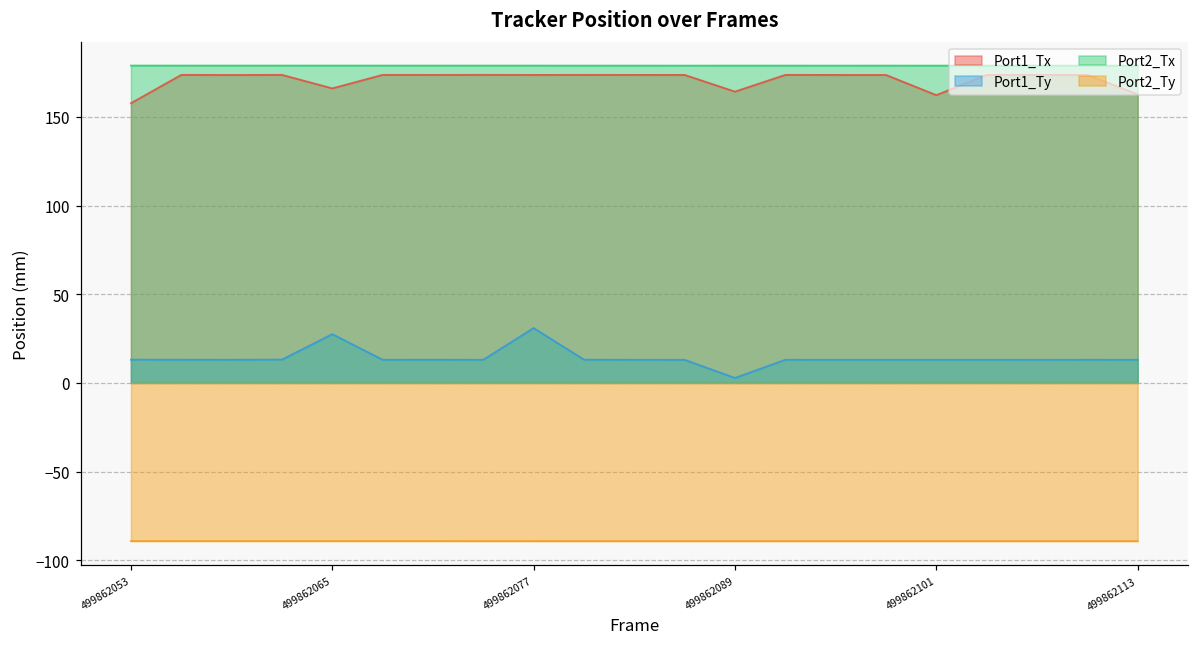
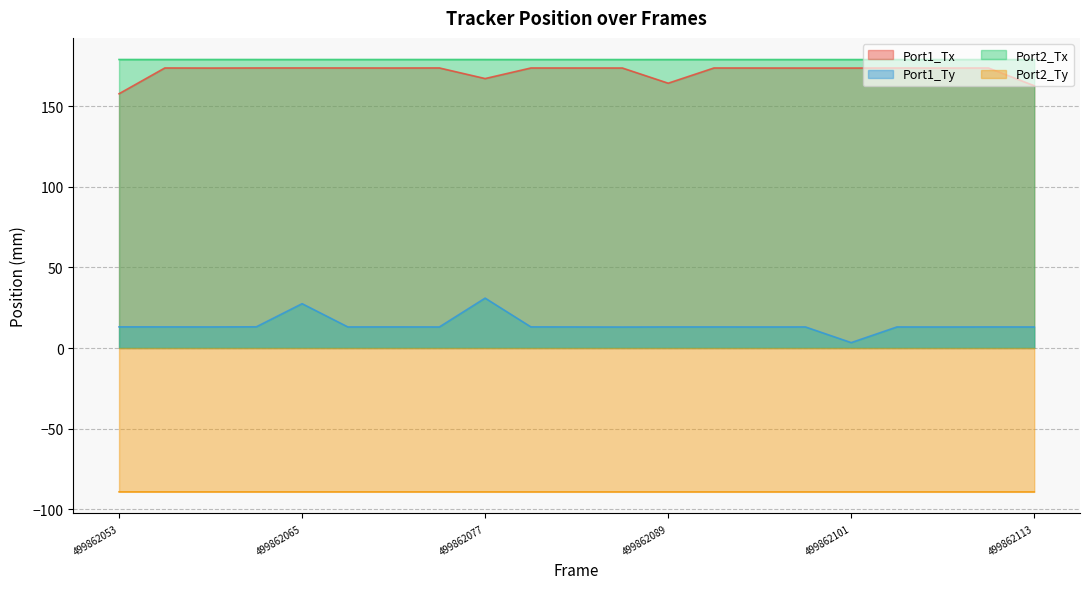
Port1_Tx, 499862065: 166 -> 174
Port1_Tx, 499862077: 174 -> 167
Port1_Ty, 499862089: 3 -> 13
Port1_Tx, 499862101: 162 -> 174
Port1_Ty, 499862101: 13 -> 3
